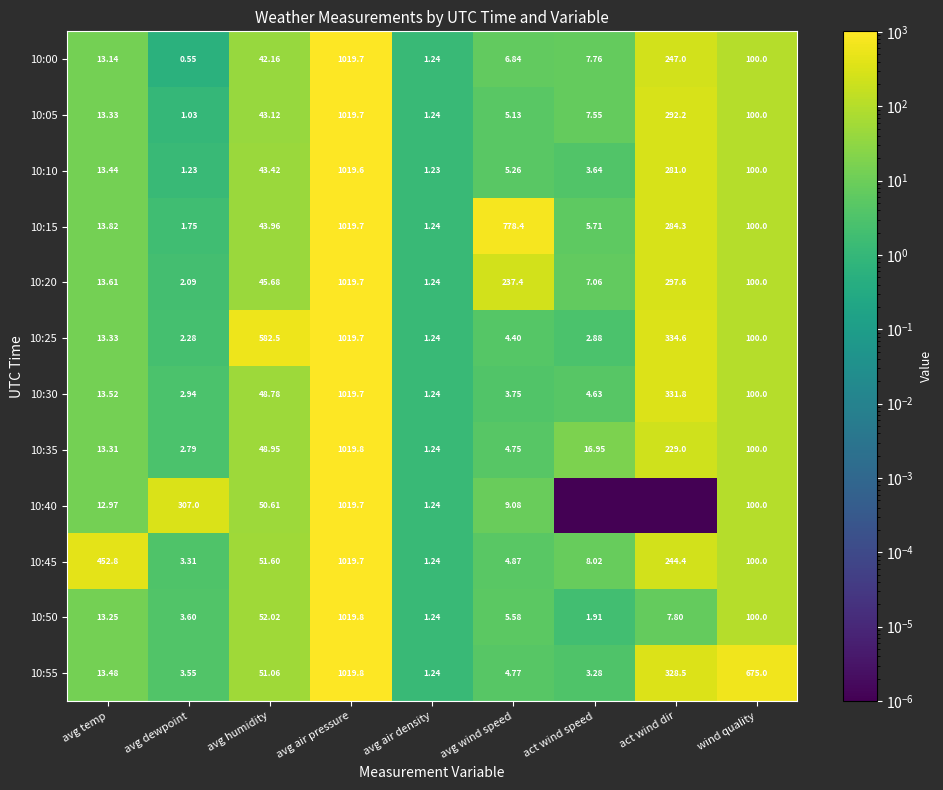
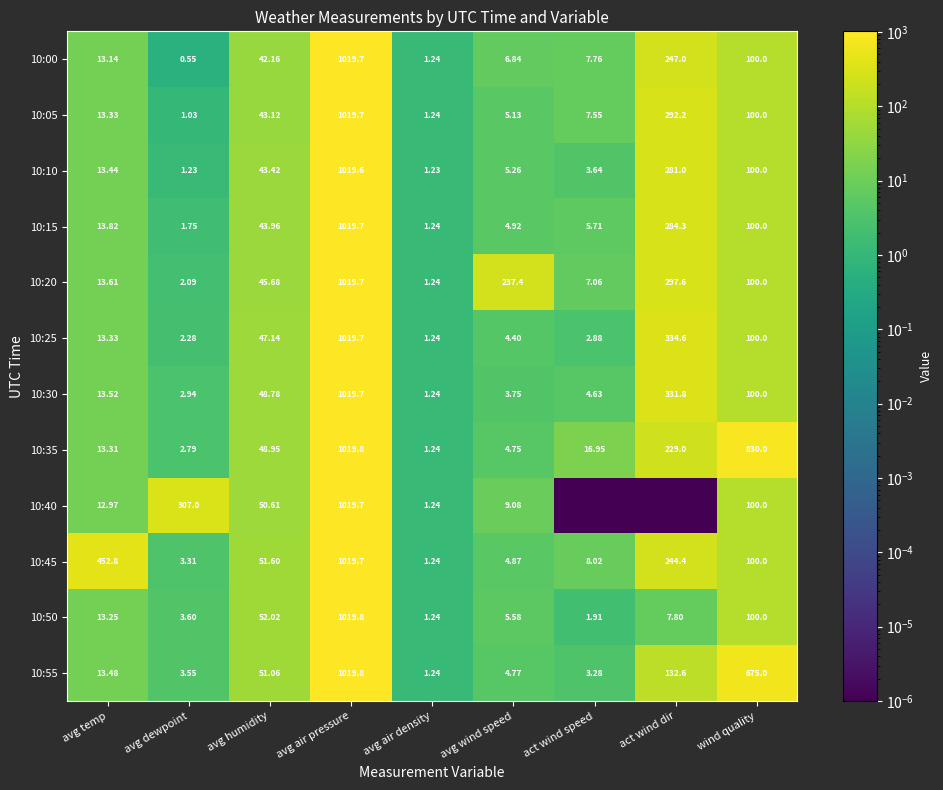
10:15, avg wind speed: 778.4 -> 4.92
10:25, avg humidity: 582.5 -> 47.14
10:35, wind quality: 100.0 -> 830.0
10:55, act wind dir: 328.5 -> 132.6
